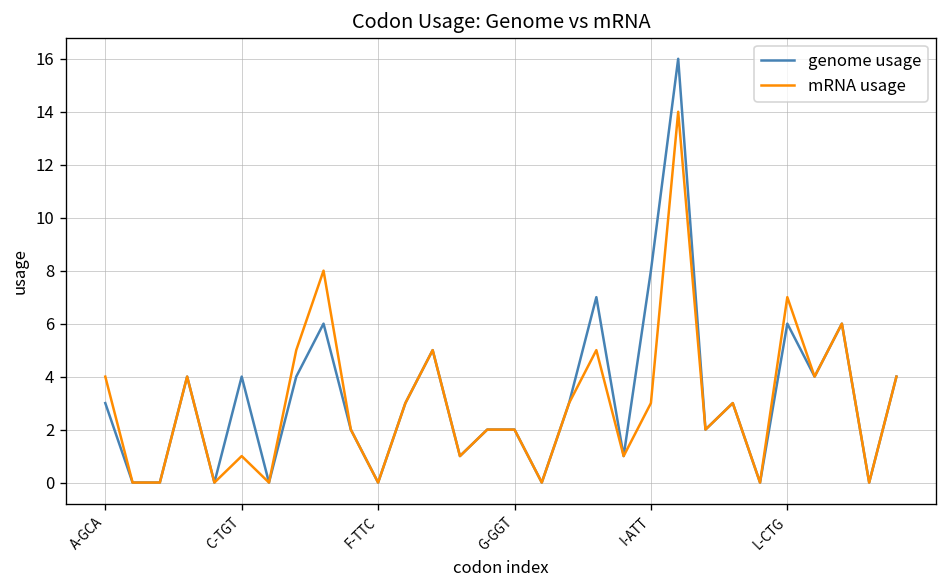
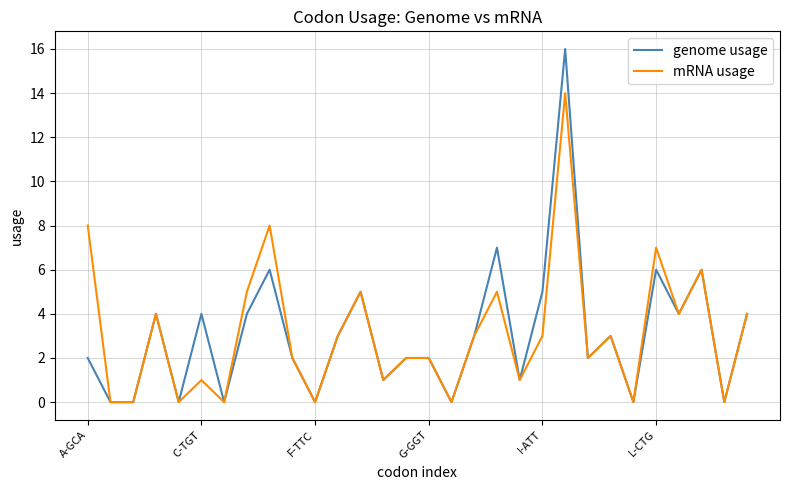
genome usage, A-GCA: 3 -> 2
mRNA usage, A-GCA: 4 -> 8
genome usage, I-ATT: 8 -> 5
